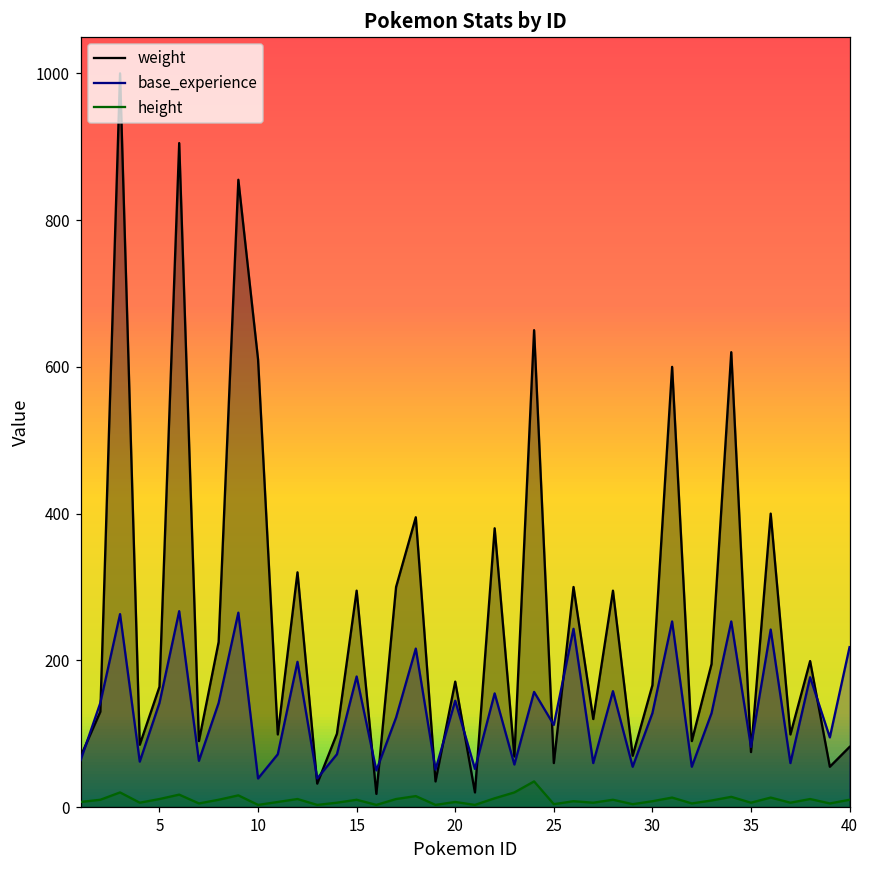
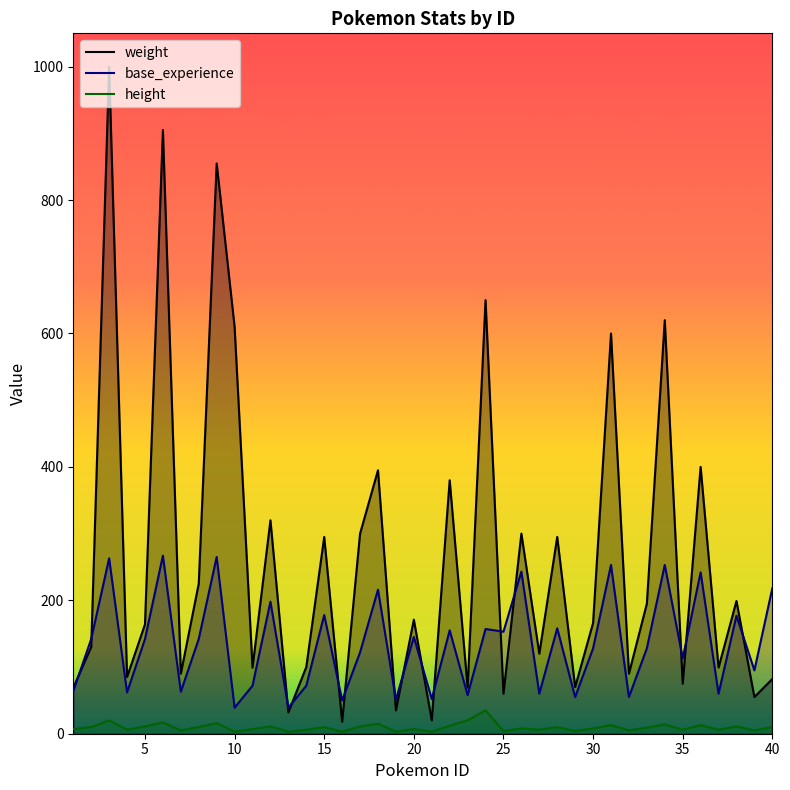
base_experience, 25: 110 -> 150
base_experience, 35: 80 -> 110
